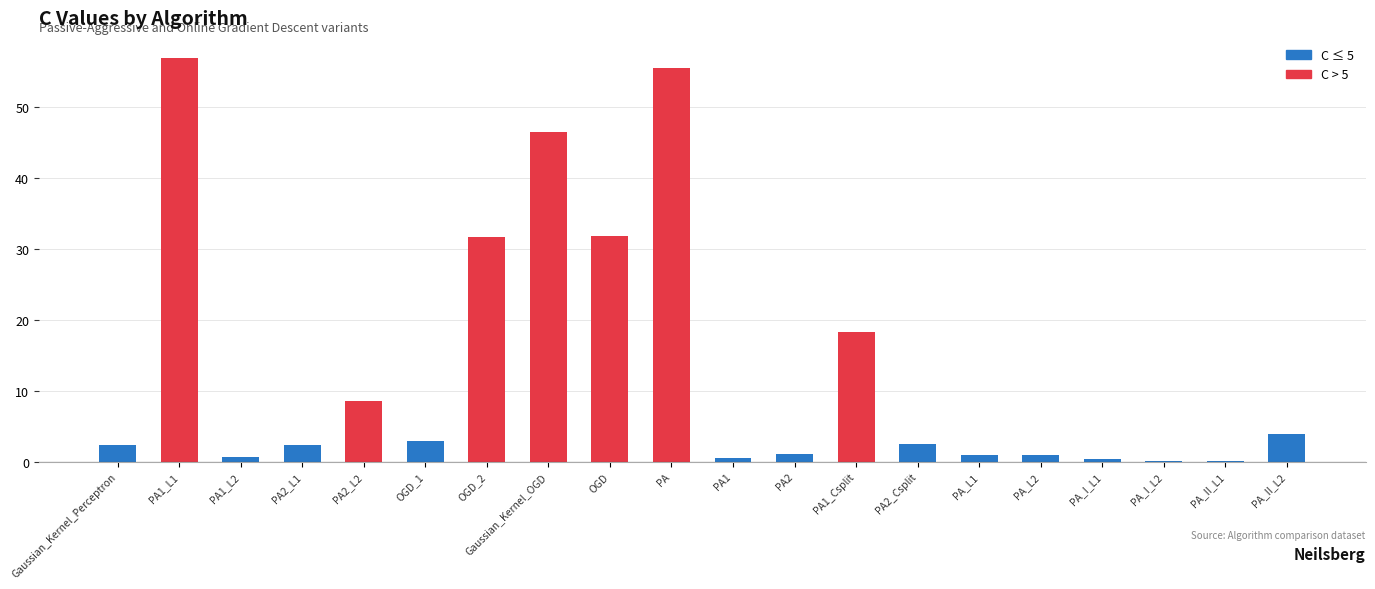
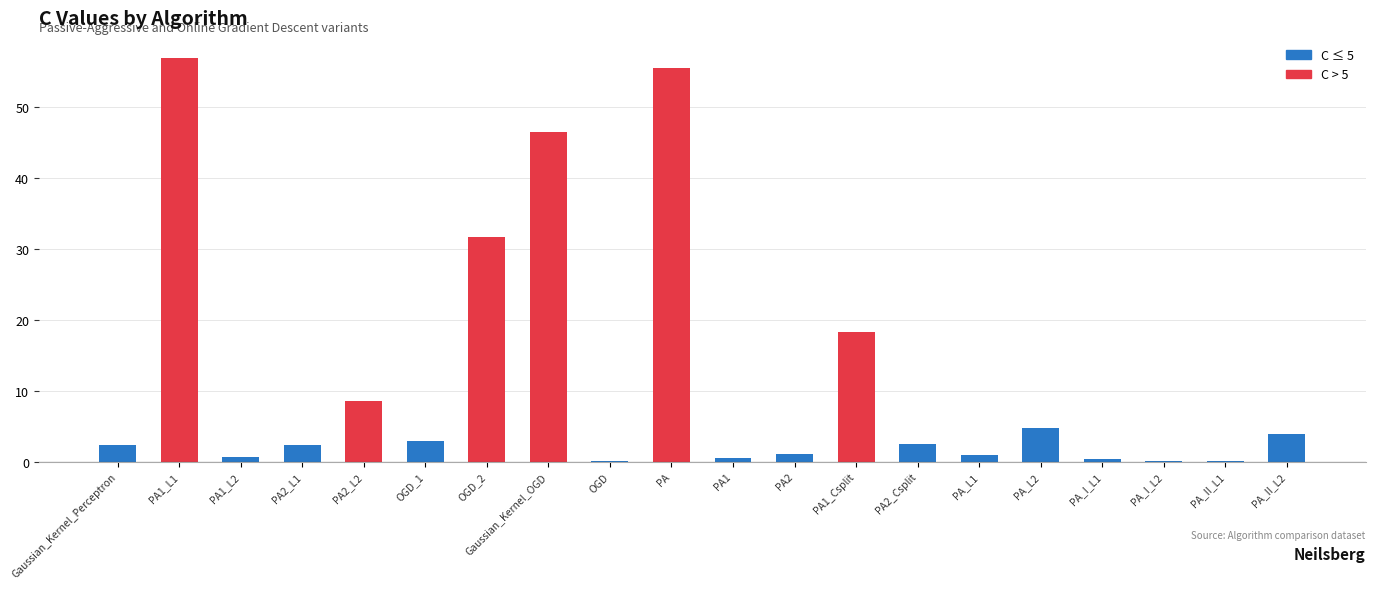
OGD: 32 -> 0
PA_L2: 1 -> 5
